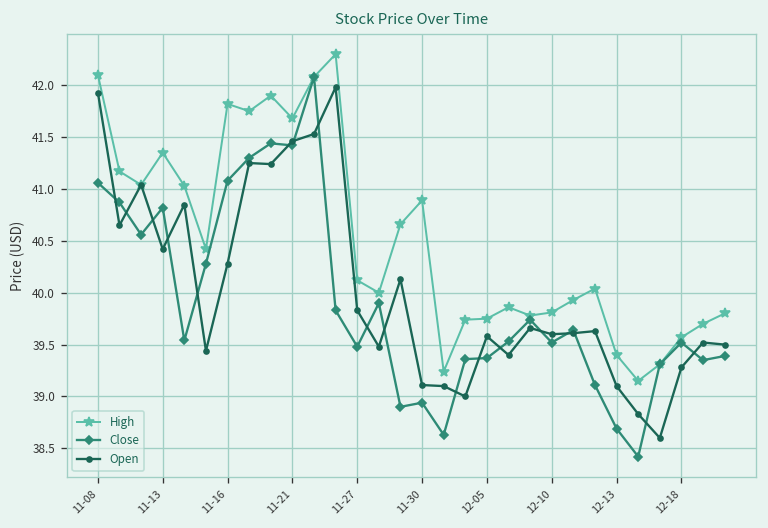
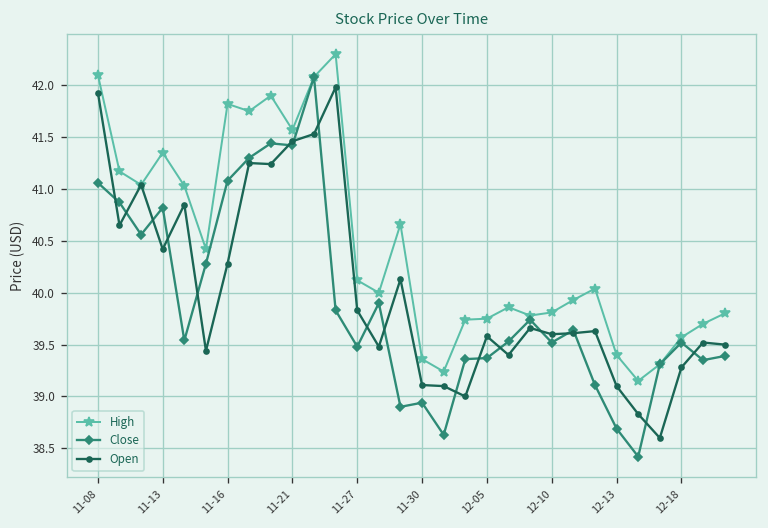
High, 11-21: 41.7 -> 41.6
High, 11-30: 40.9 -> 39.4
